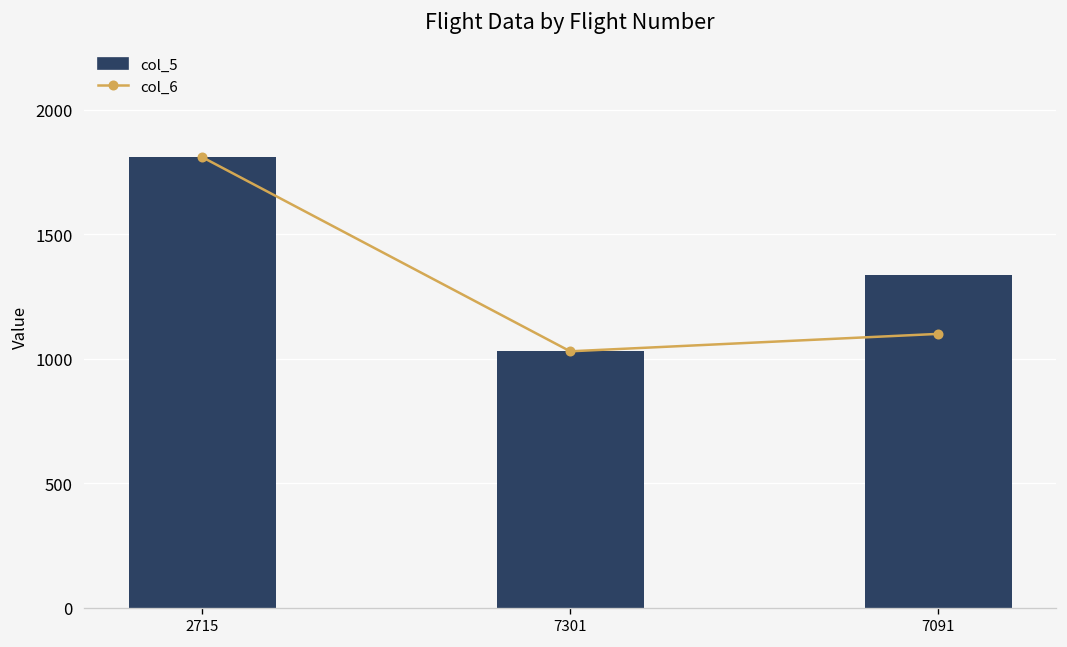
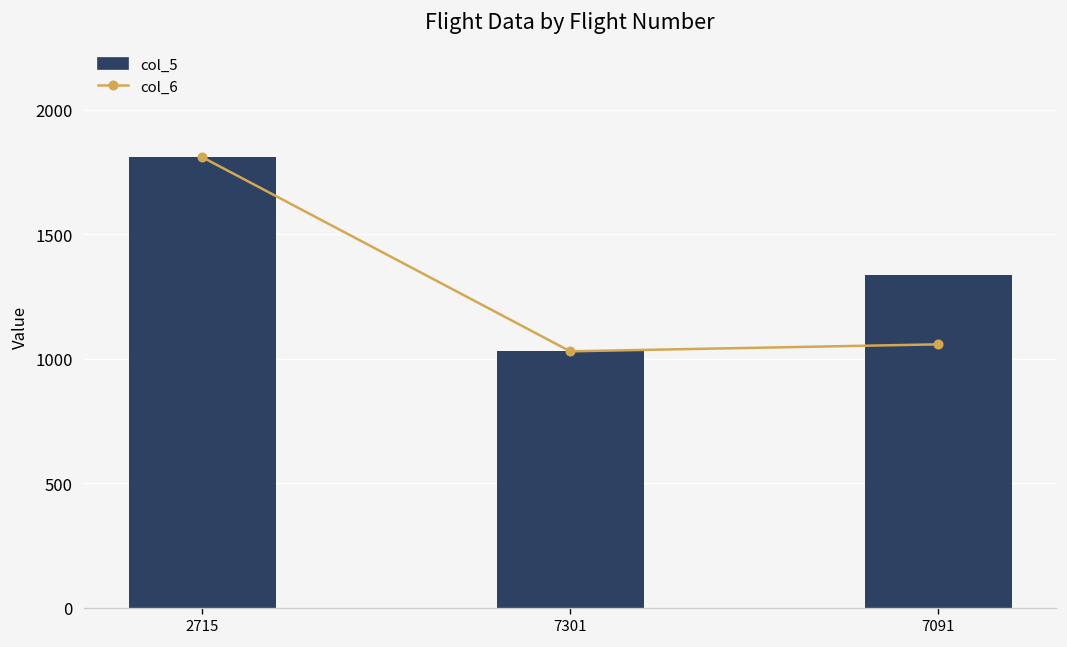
col_6, 7091: 1100 -> 1060
